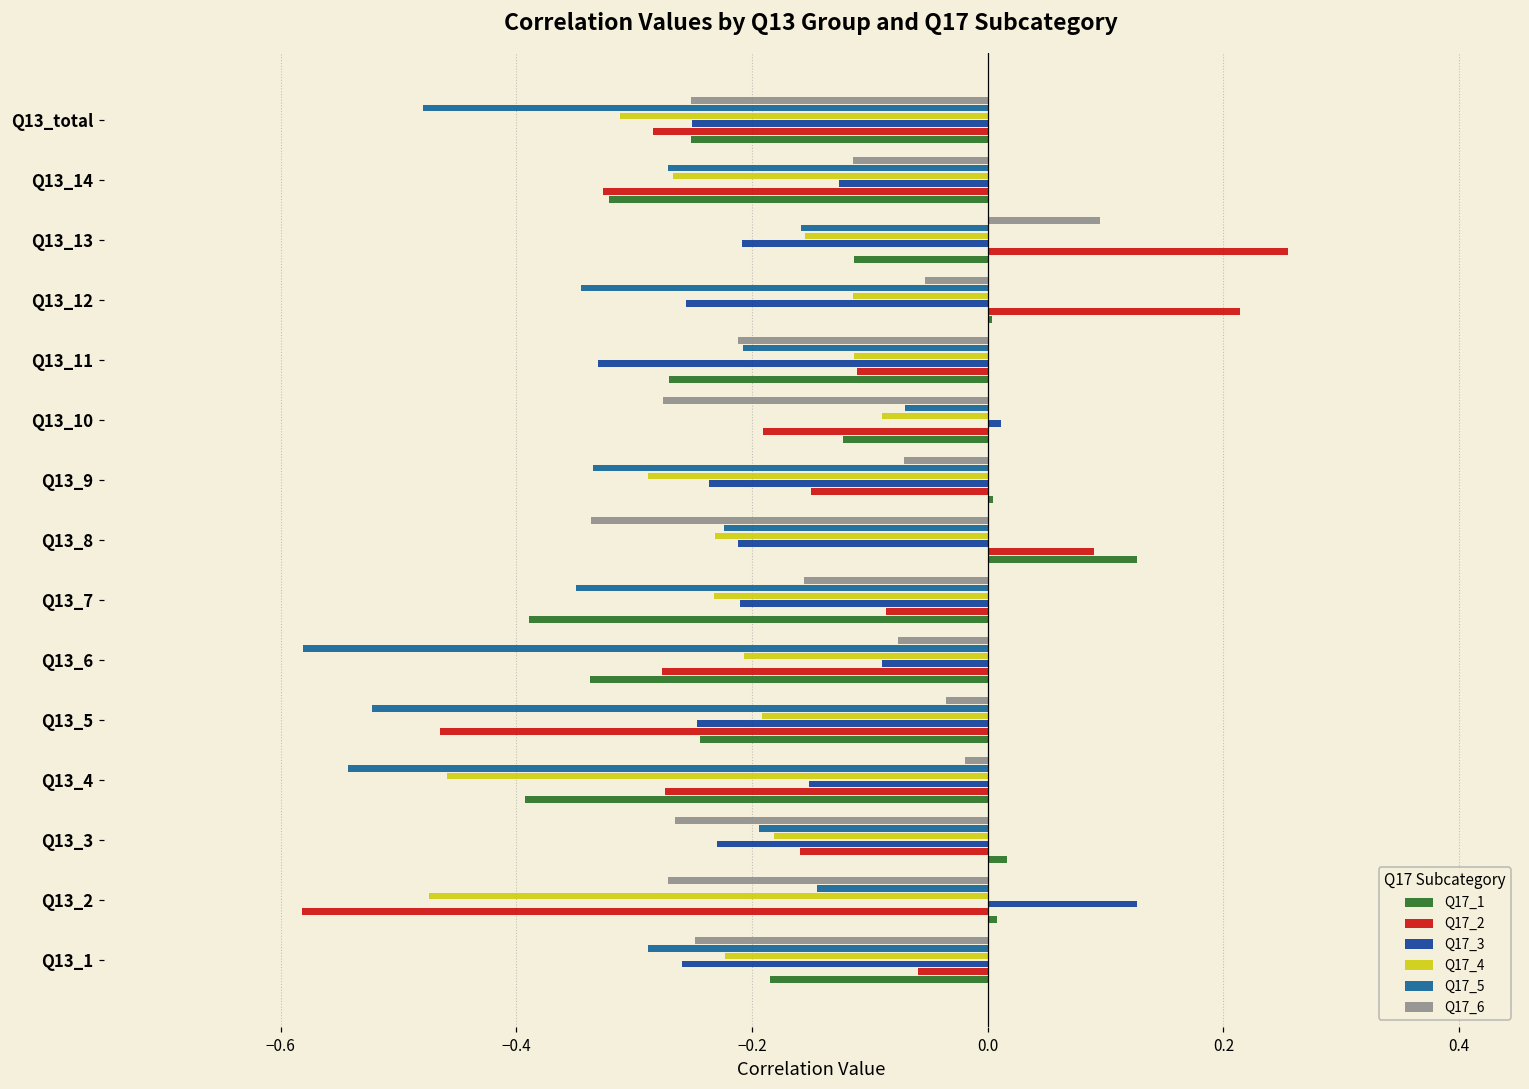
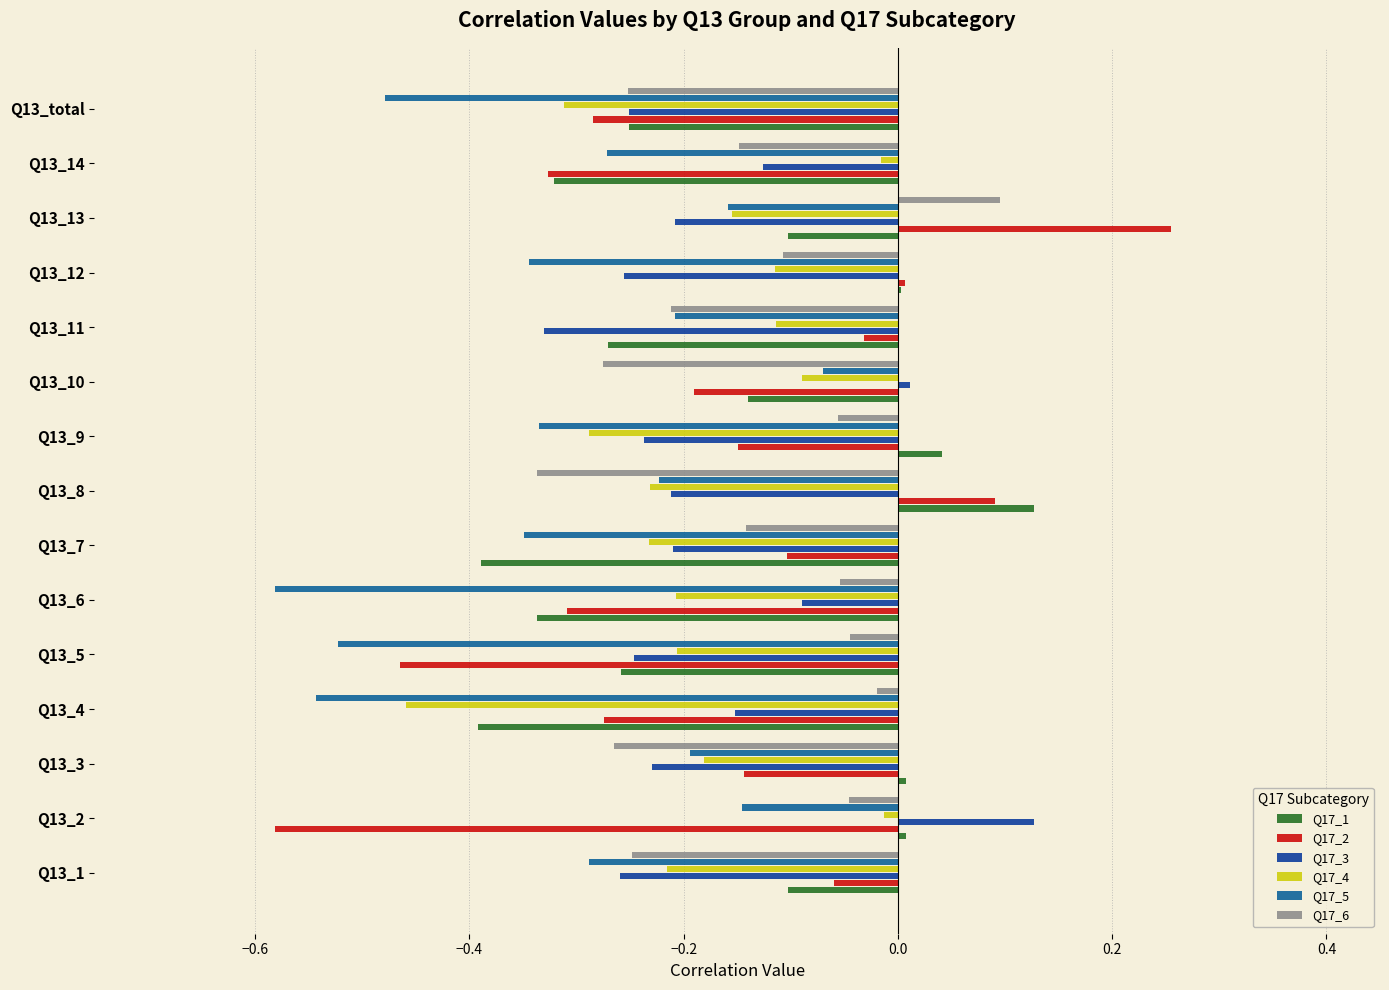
Q17_6, Q13_14: -0.114 -> -0.148
Q17_4, Q13_14: -0.267 -> -0.016
Q17_1, Q13_13: -0.114 -> -0.103
Q17_6, Q13_12: -0.053 -> -0.107
Q17_2, Q13_12: 0.214 -> 0.007
Q17_2, Q13_11: -0.111 -> -0.032
Q17_1, Q13_10: -0.123 -> -0.140
Q17_6, Q13_9: -0.071 -> -0.056
Q17_1, Q13_9: 0.004 -> 0.041
Q17_6, Q13_7: -0.156 -> -0.142
Q17_2, Q13_7: -0.087 -> -0.103
Q17_6, Q13_6: -0.076 -> -0.054
Q17_2, Q13_6: -0.276 -> -0.309
Q17_6, Q13_5: -0.036 -> -0.045
Q17_4, Q13_5: -0.192 -> -0.206
Q17_1, Q13_5: -0.244 -> -0.258
Q17_2, Q13_3: -0.159 -> -0.144
Q17_1, Q13_3: 0.016 -> 0.008
Q17_6, Q13_2: -0.271 -> -0.045
Q17_4, Q13_2: -0.474 -> -0.013
Q17_4, Q13_1: -0.223 -> -0.215
Q17_1, Q13_1: -0.185 -> -0.103
